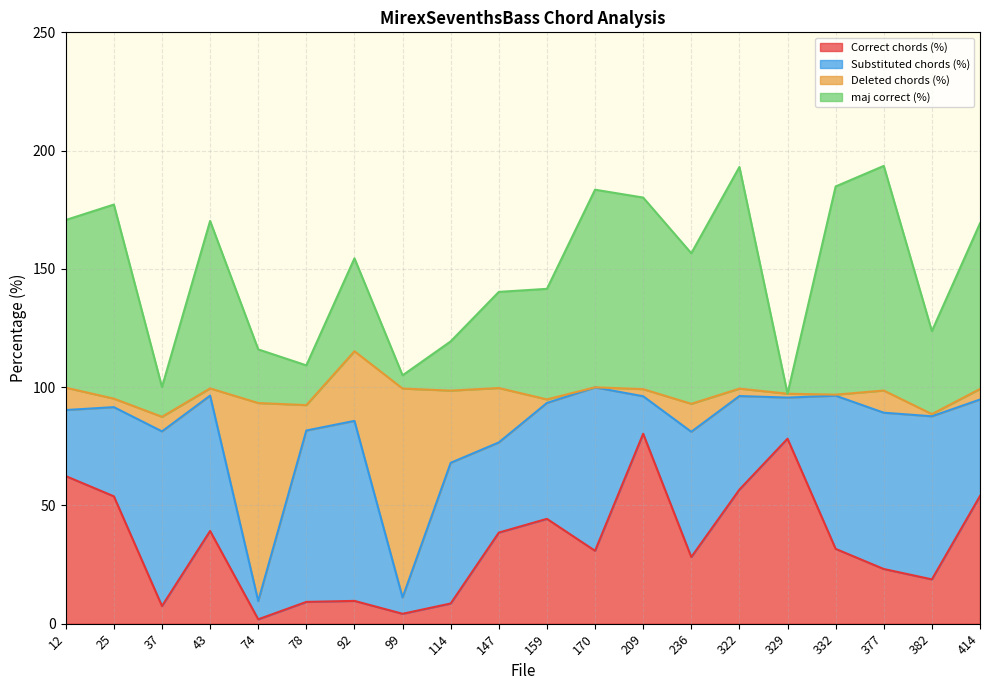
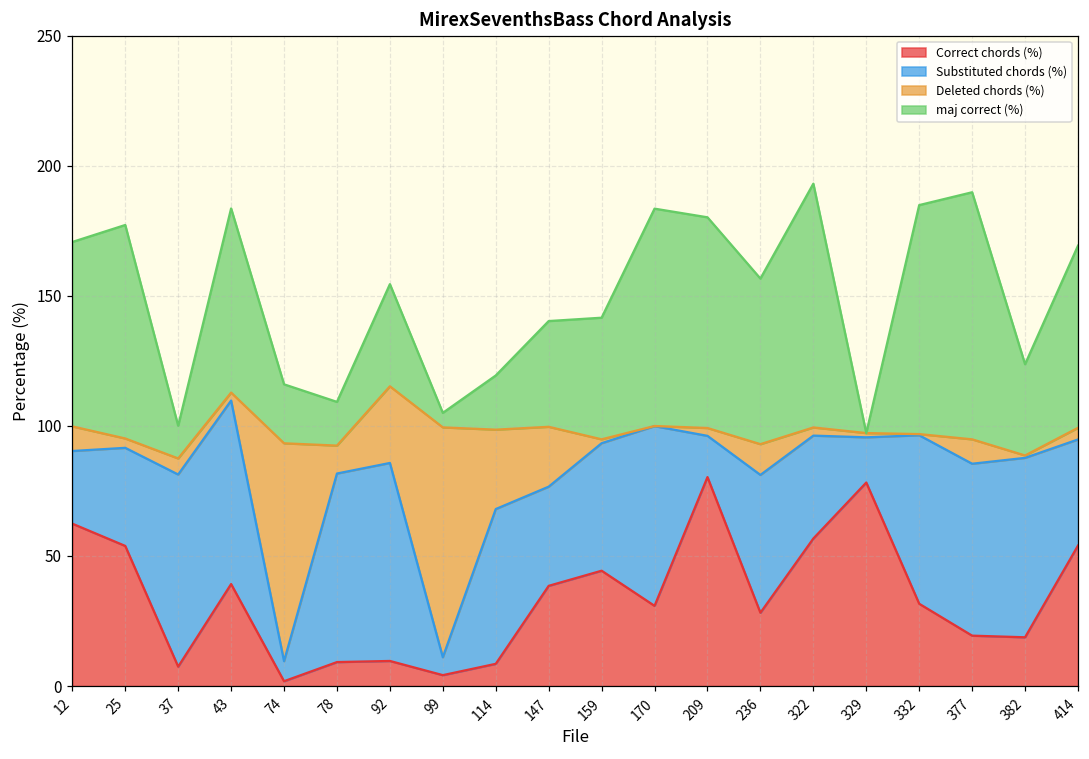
Substituted chords (%), 43: 57 -> 71
Correct chords (%), 377: 23 -> 19
